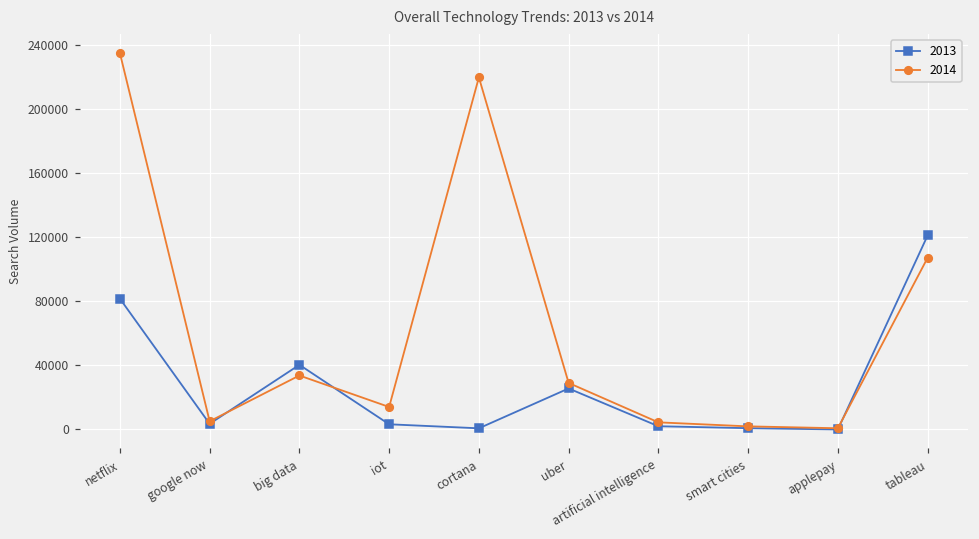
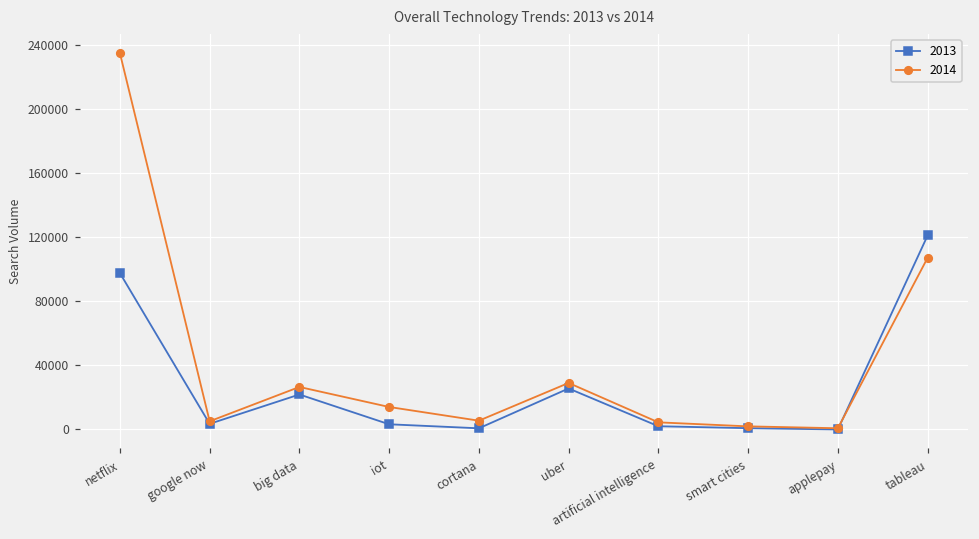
2013, netflix: 82000 -> 98000
2013, big data: 40000 -> 22000
2014, big data: 34000 -> 27000
2014, cortana: 220000 -> 5000
